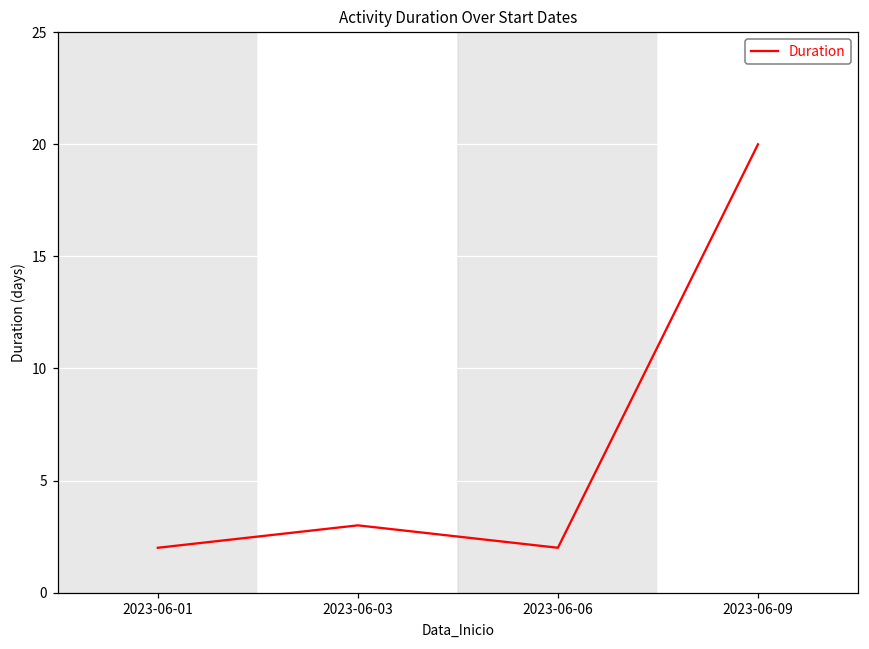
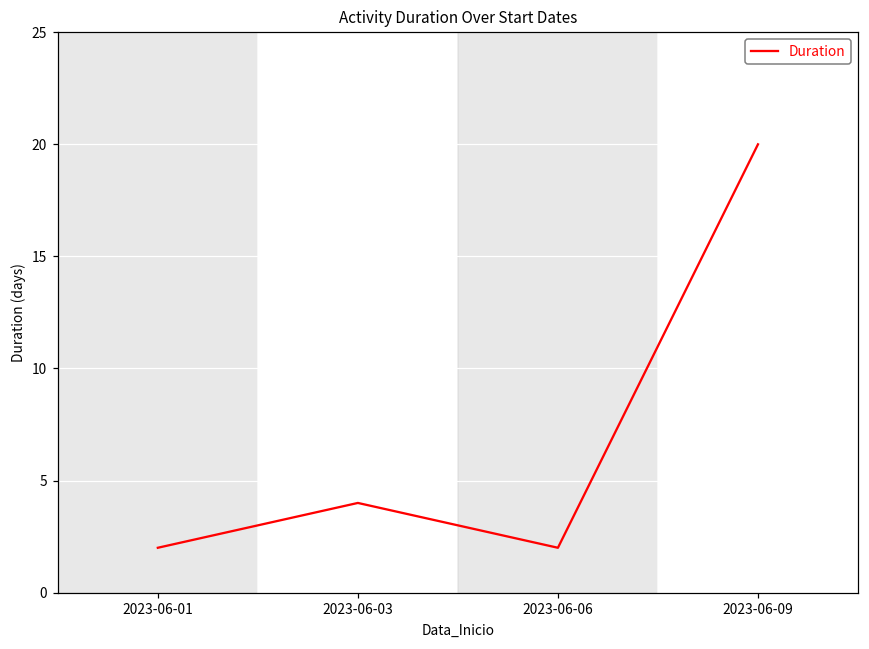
2023-06-03: 3 -> 4
